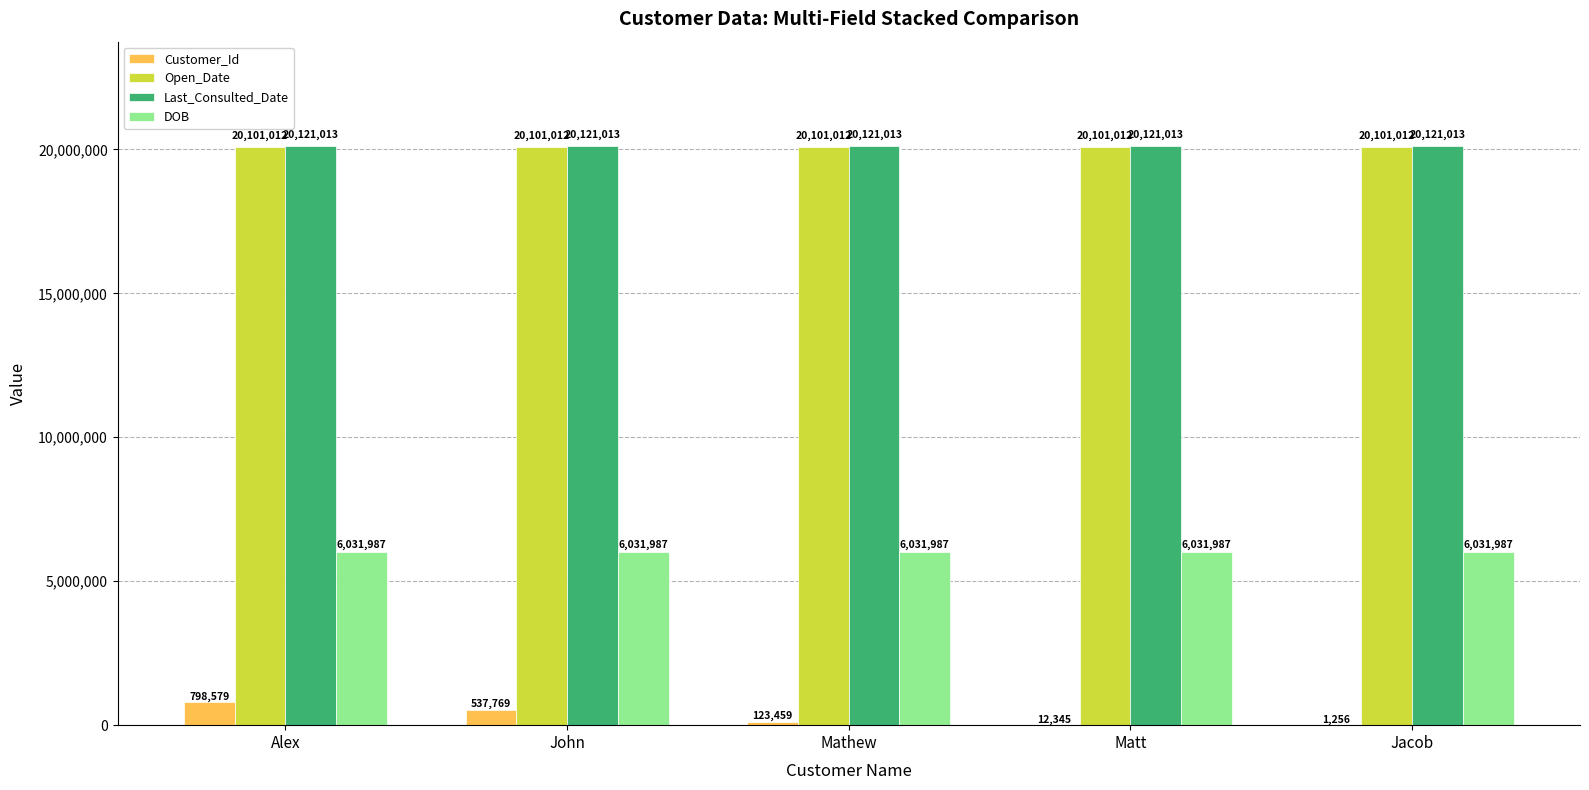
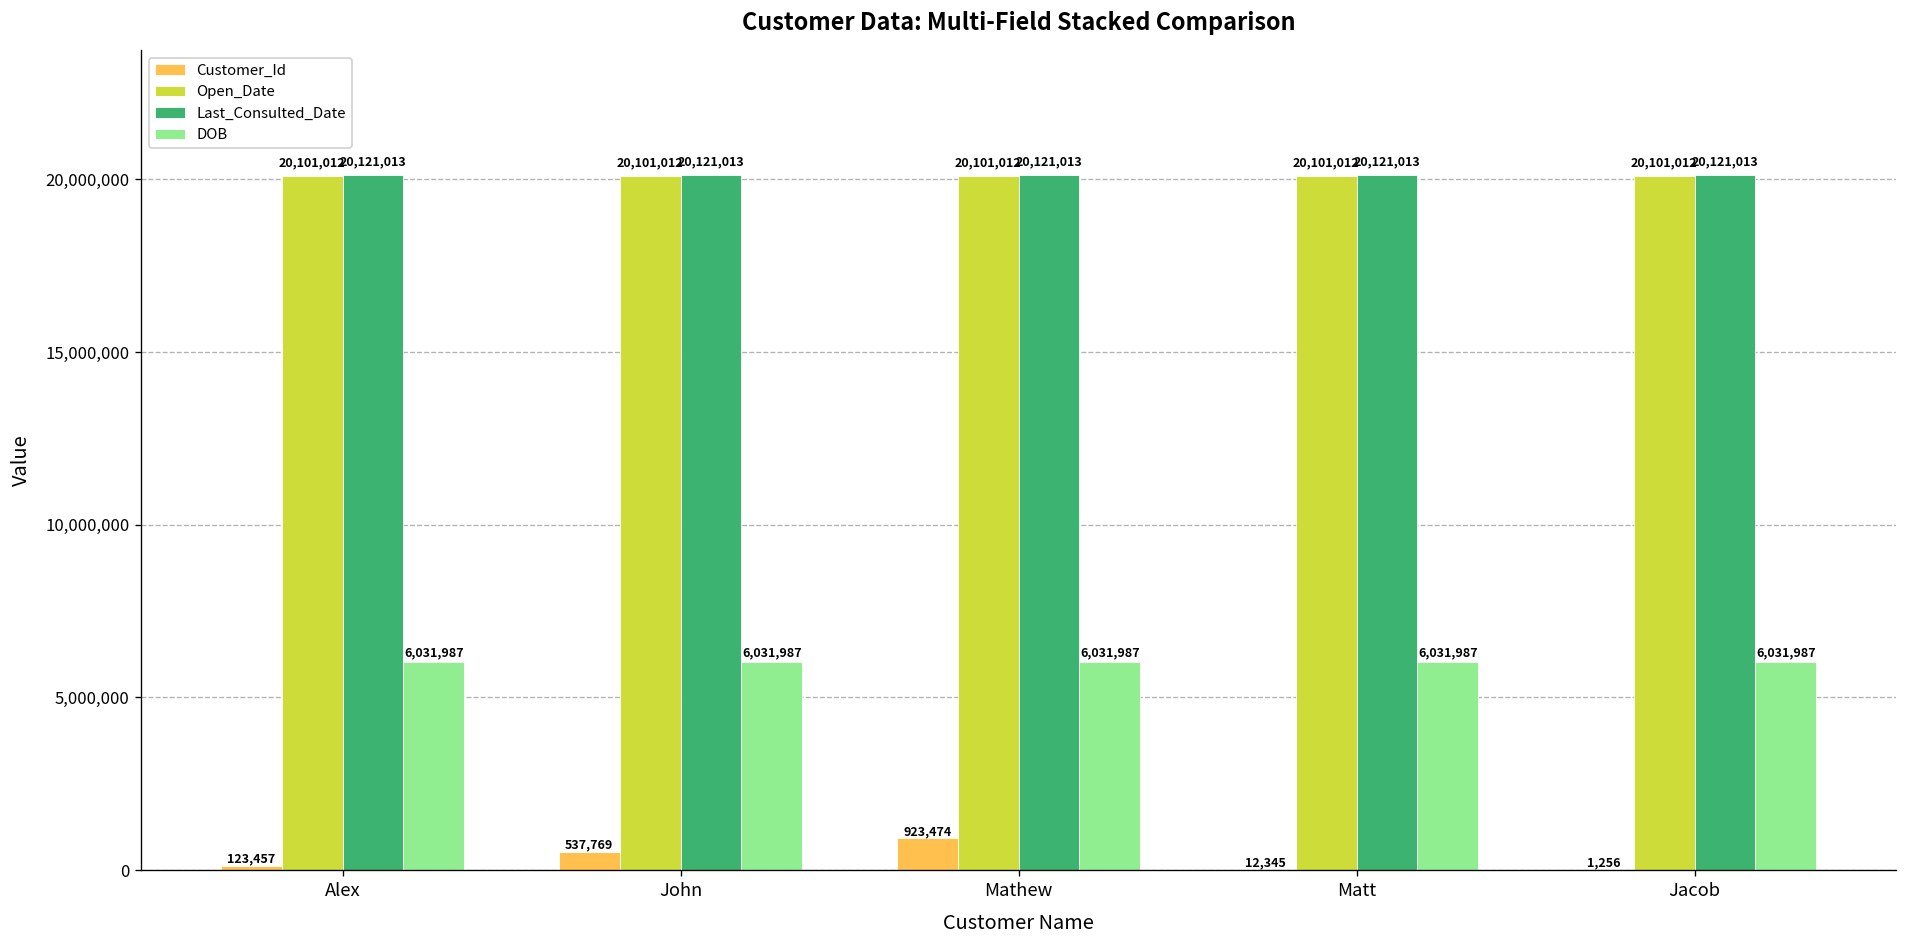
Customer_Id, Alex: 798,579 -> 123,457
Customer_Id, Mathew: 123,459 -> 923,474
